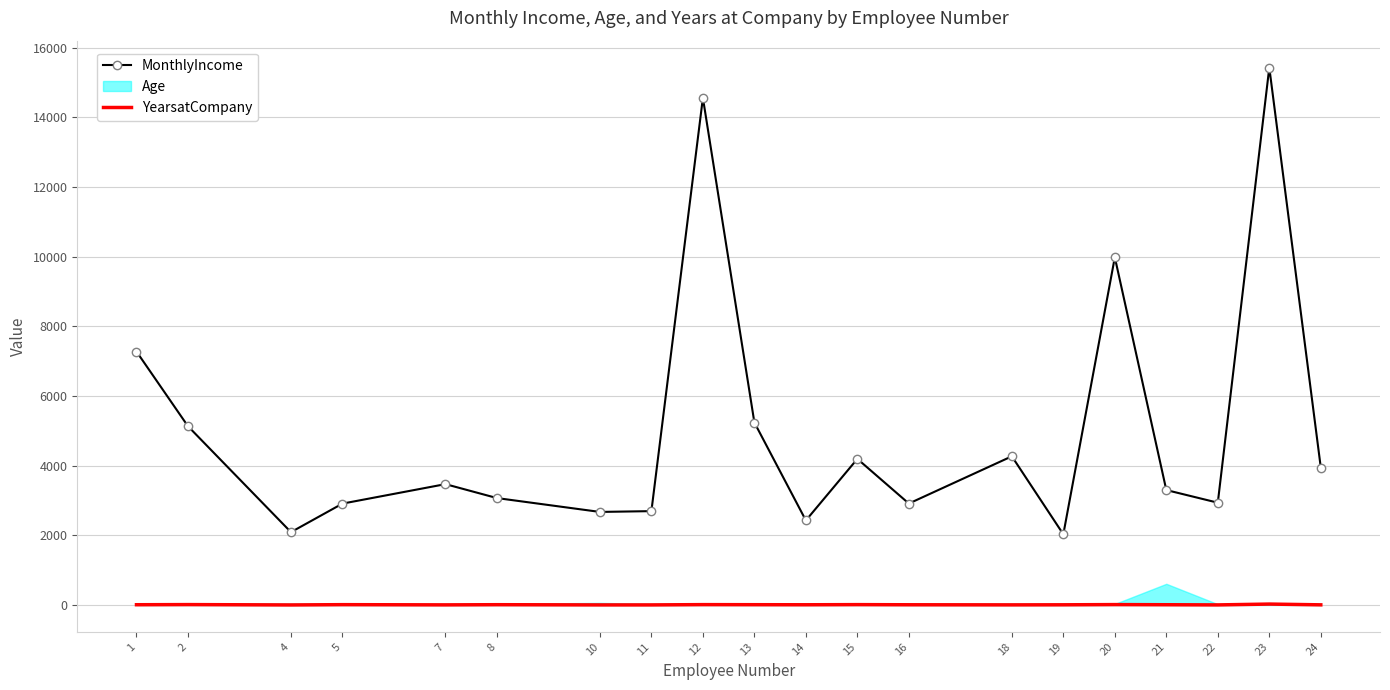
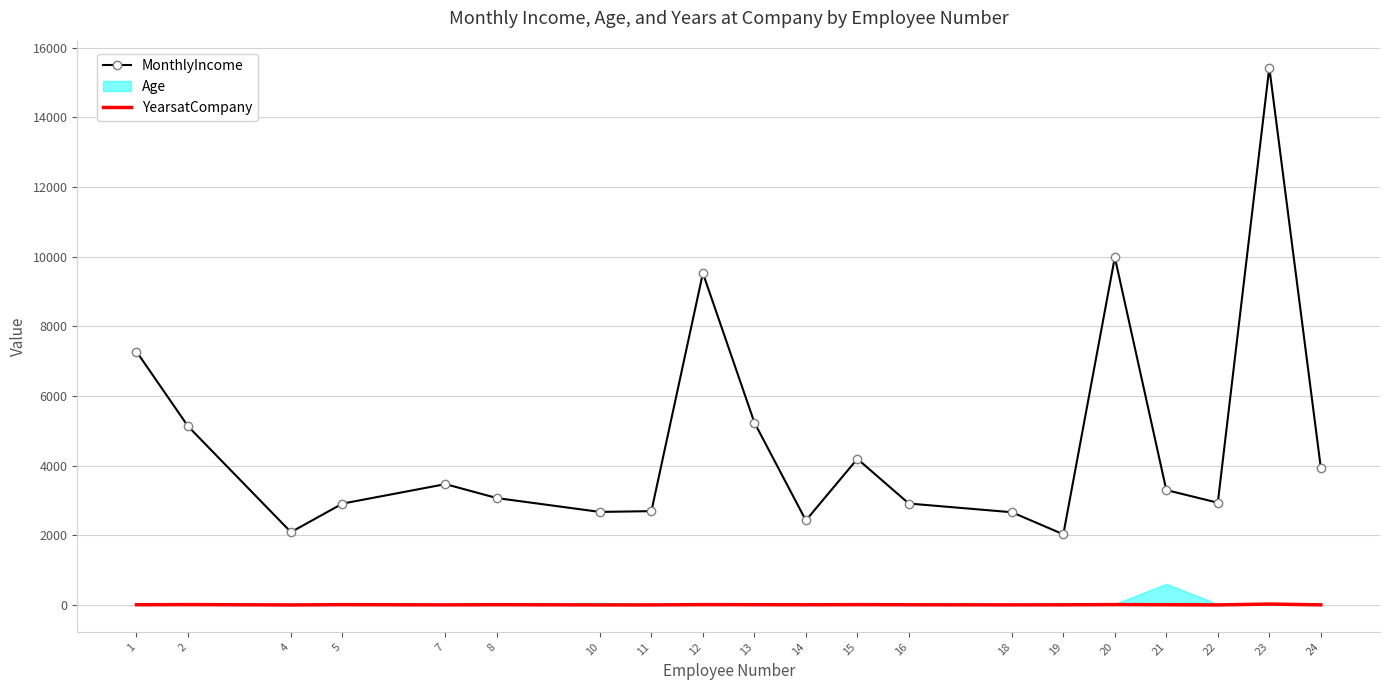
MonthlyIncome, 12: 14600 -> 9500
MonthlyIncome, 18: 4300 -> 2700
